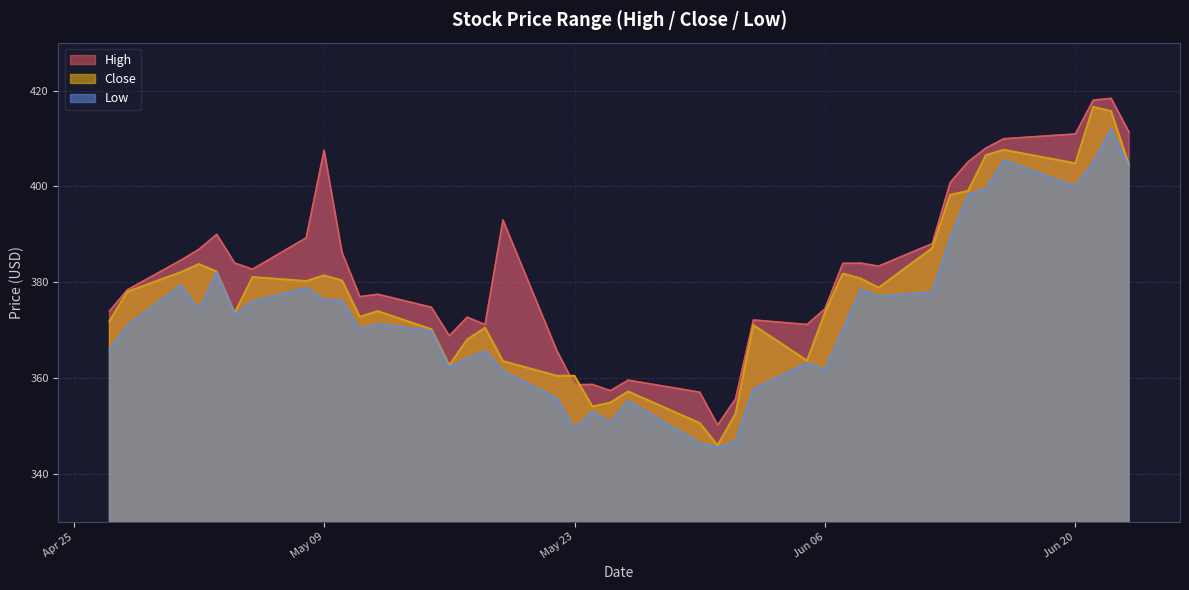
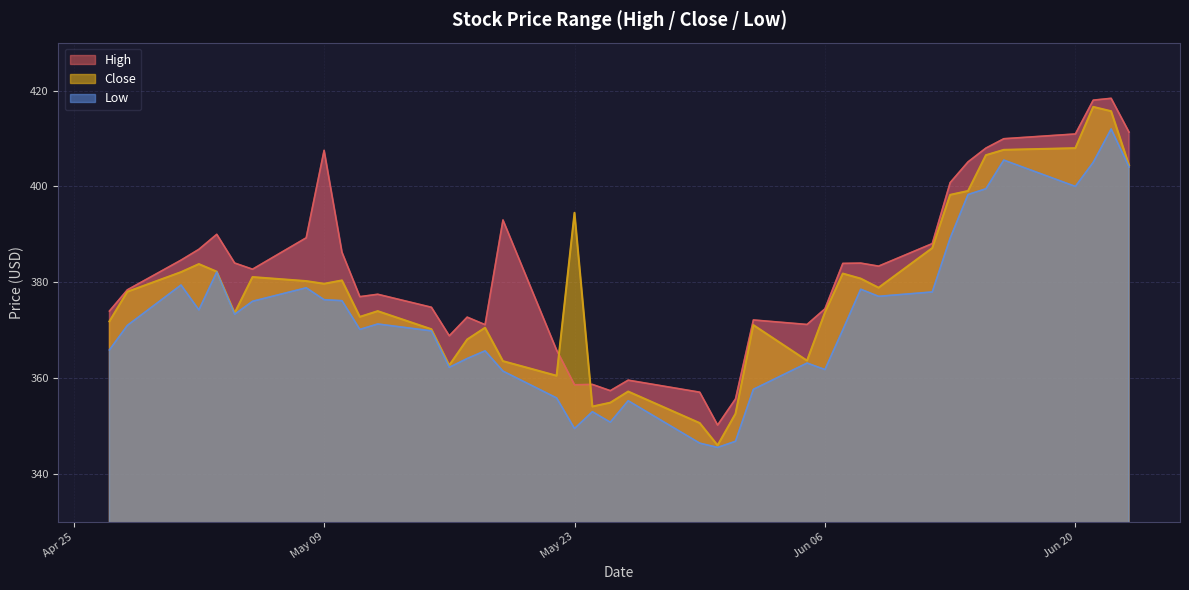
Close, May 09: 381 -> 380
Close, May 23: 360 -> 395
Close, Jun 20: 405 -> 408
